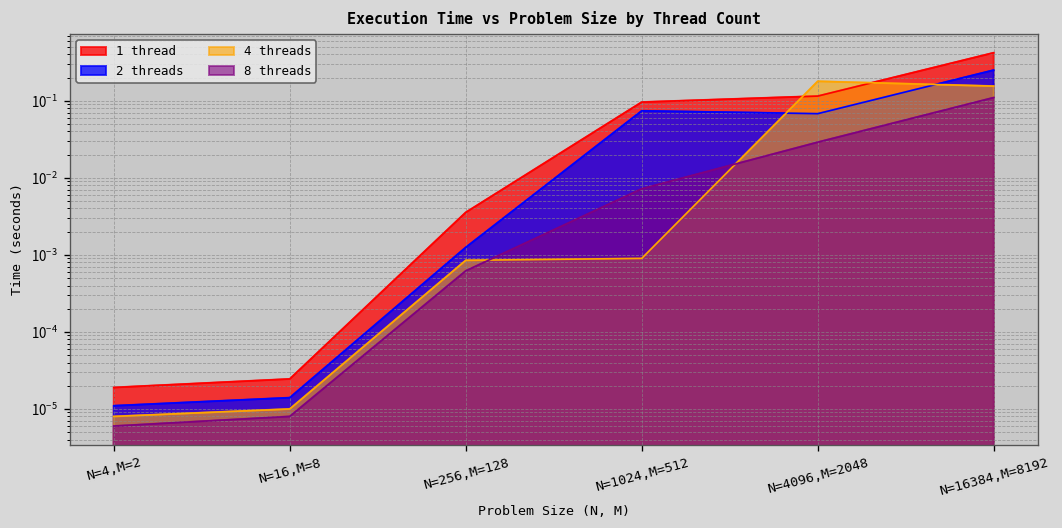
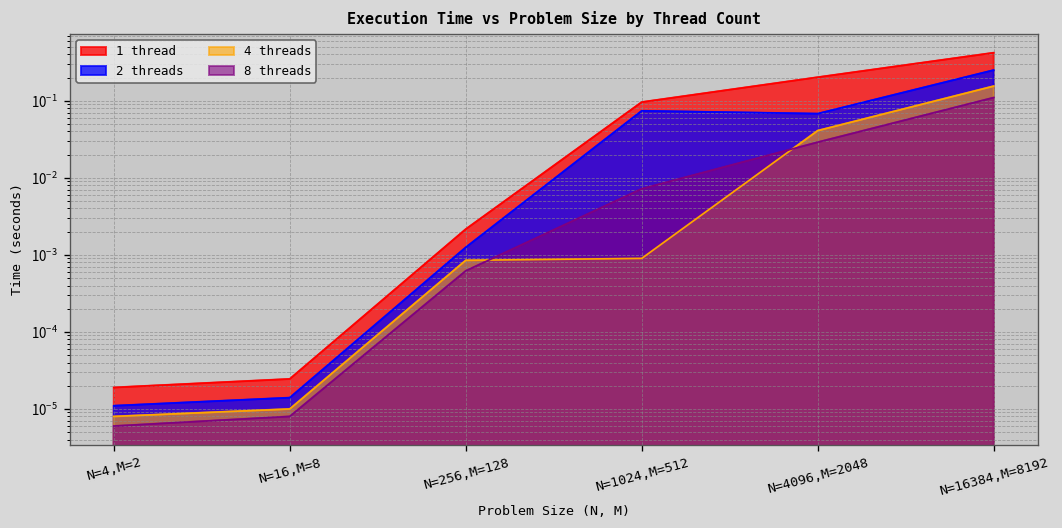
1 thread, N=256,M=128: 0.004 -> 0.0022
1 thread, N=4096,M=2048: 0.12 -> 0.20
4 threads, N=4096,M=2048: 0.18 -> 0.04
